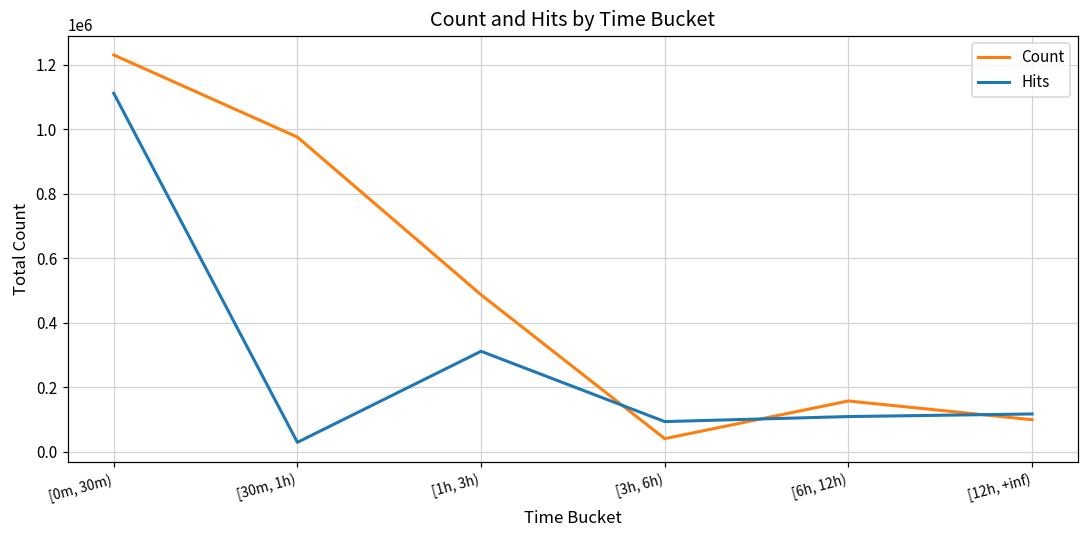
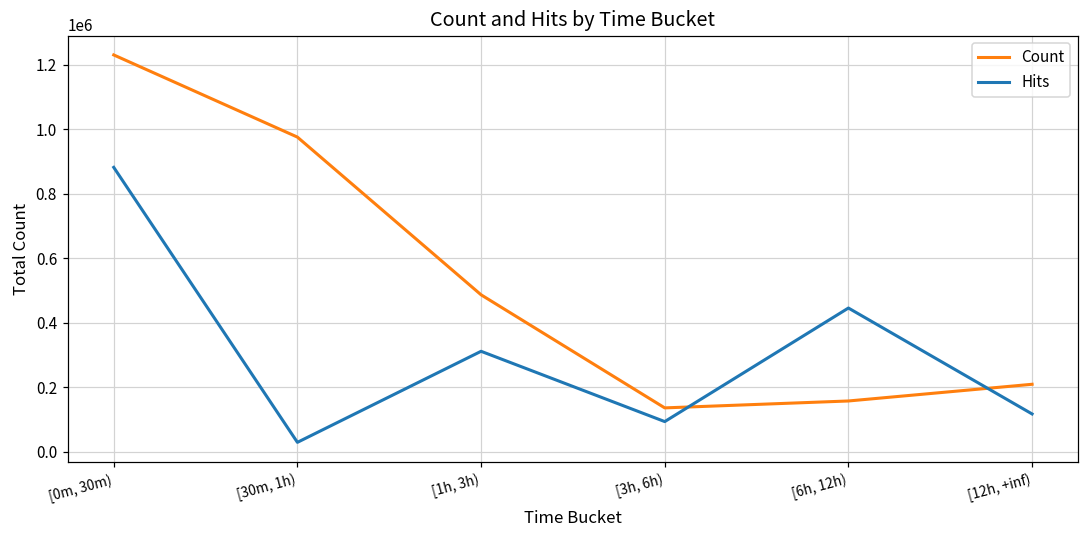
Hits, [0m, 30m): 1110000 -> 880000
Count, [3h, 6h): 40000 -> 140000
Hits, [6h, 12h): 110000 -> 450000
Count, [12h, +inf): 100000 -> 210000
